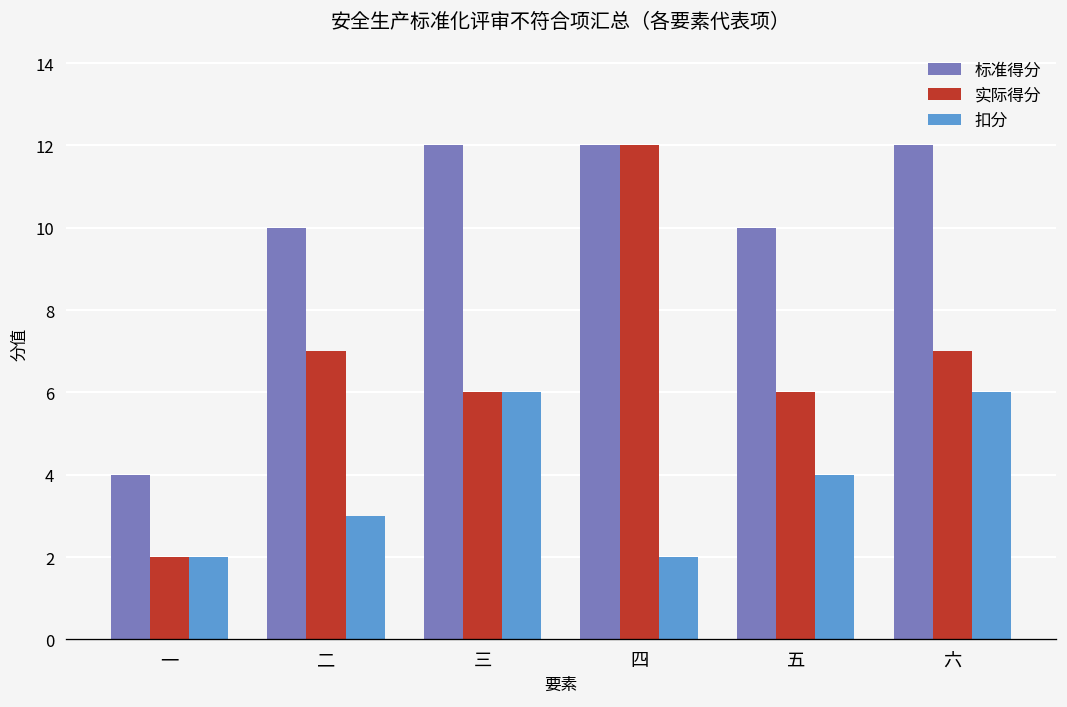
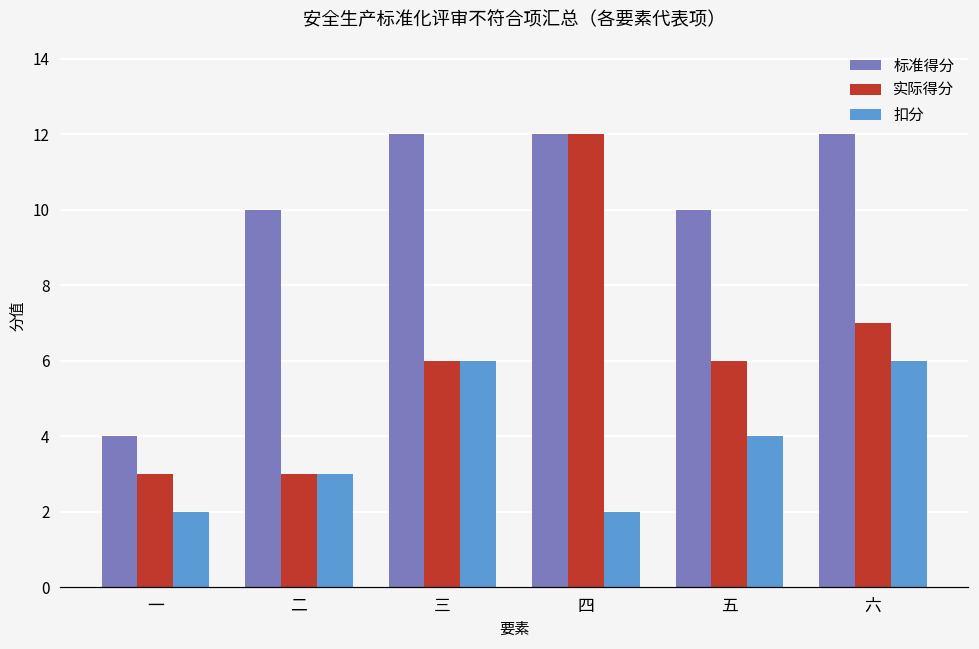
实际得分, 一: 2 -> 3
实际得分, 二: 7 -> 3
